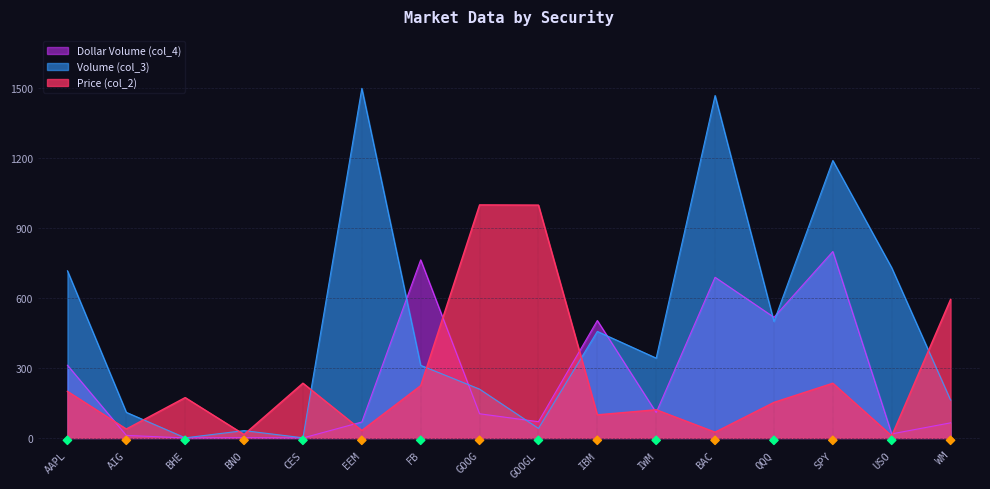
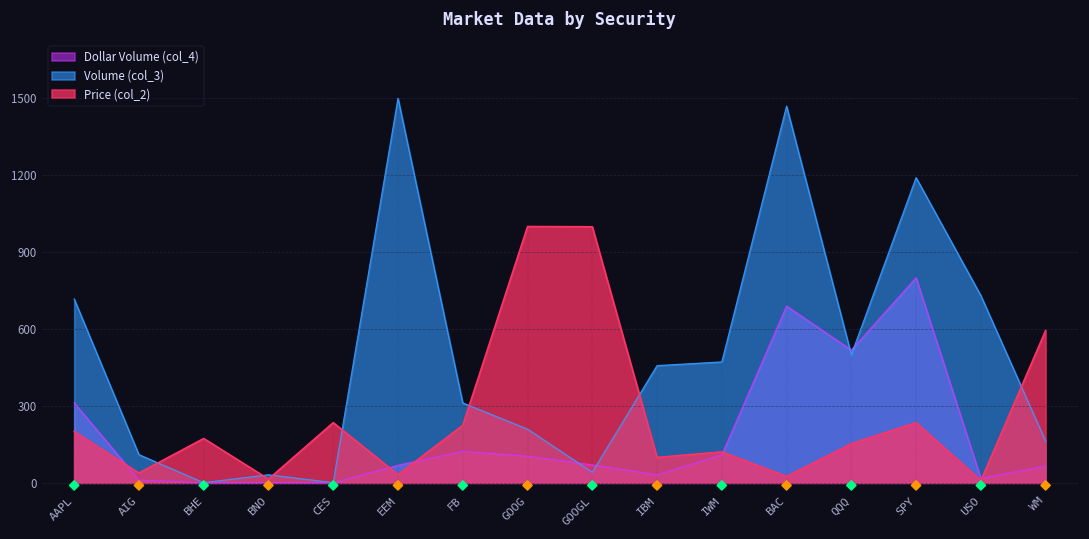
Dollar Volume (col_4), FB: 760 -> 120
Dollar Volume (col_4), IBM: 500 -> 30
Volume (col_3), IWM: 340 -> 470
